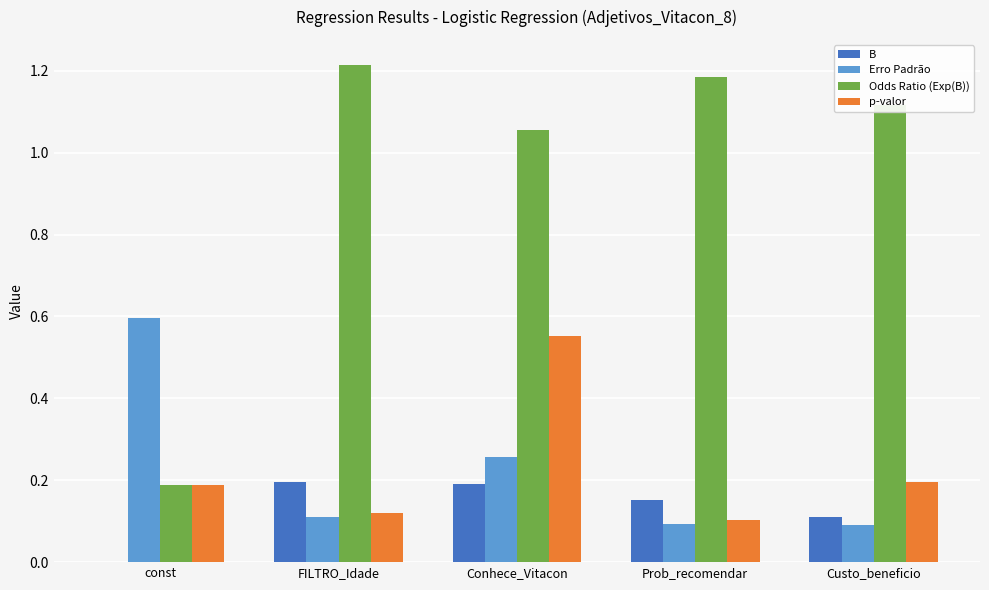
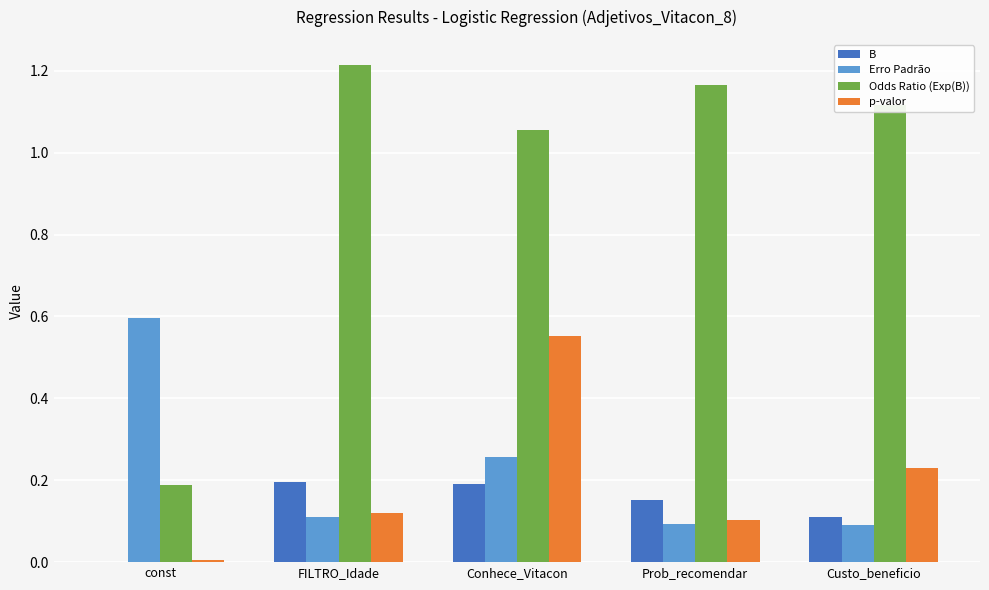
p-valor, const: 0.19 -> 0.01
Odds Ratio (Exp(B)), Prob_recomendar: 1.19 -> 1.16
p-valor, Custo_beneficio: 0.19 -> 0.23
